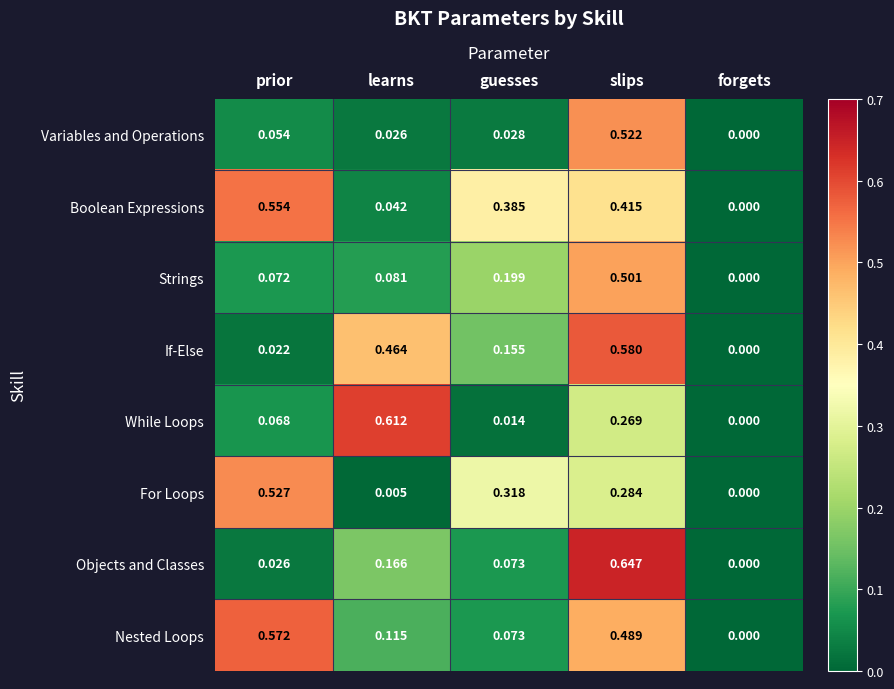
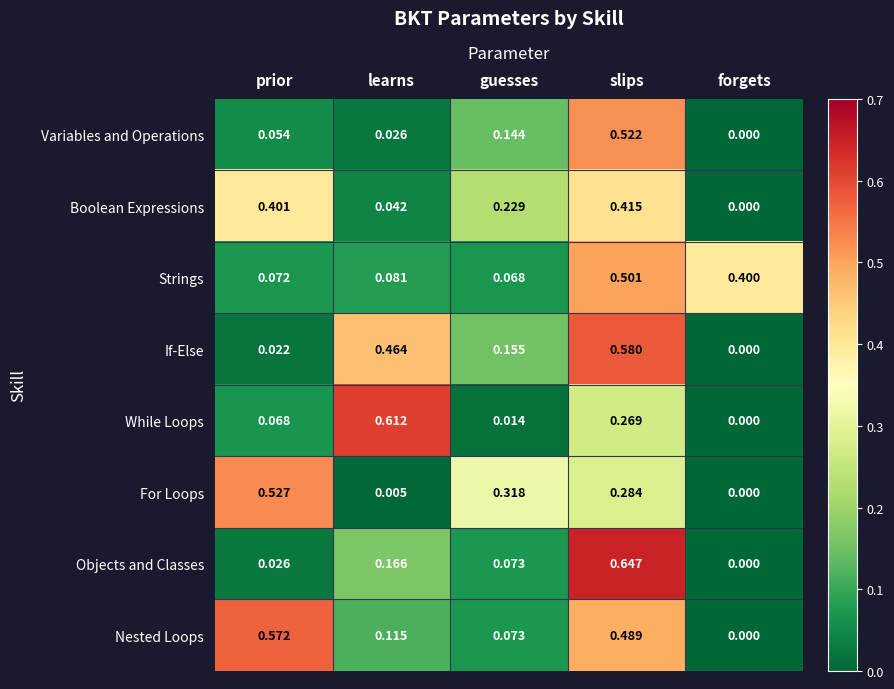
Variables and Operations, guesses: 0.028 -> 0.144
Boolean Expressions, prior: 0.554 -> 0.401
Boolean Expressions, guesses: 0.385 -> 0.229
Strings, guesses: 0.199 -> 0.068
Strings, forgets: 0.000 -> 0.400
